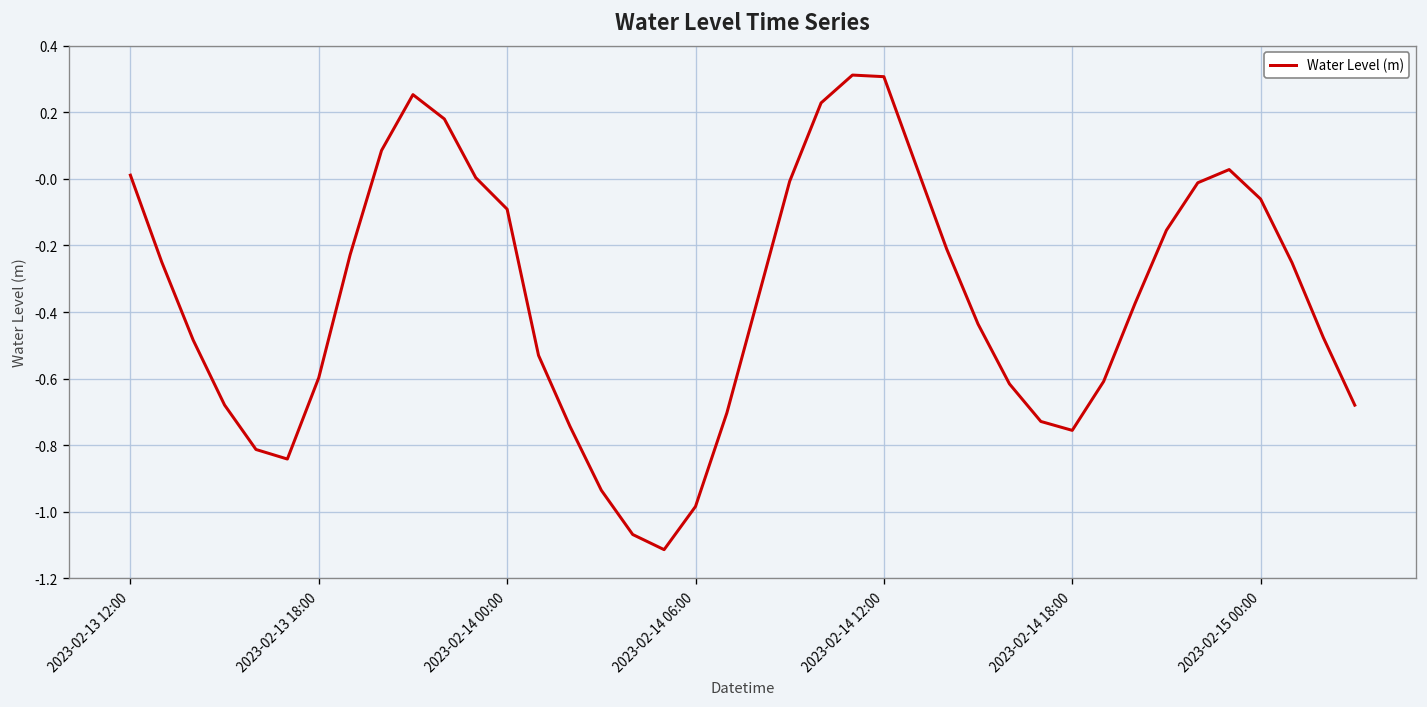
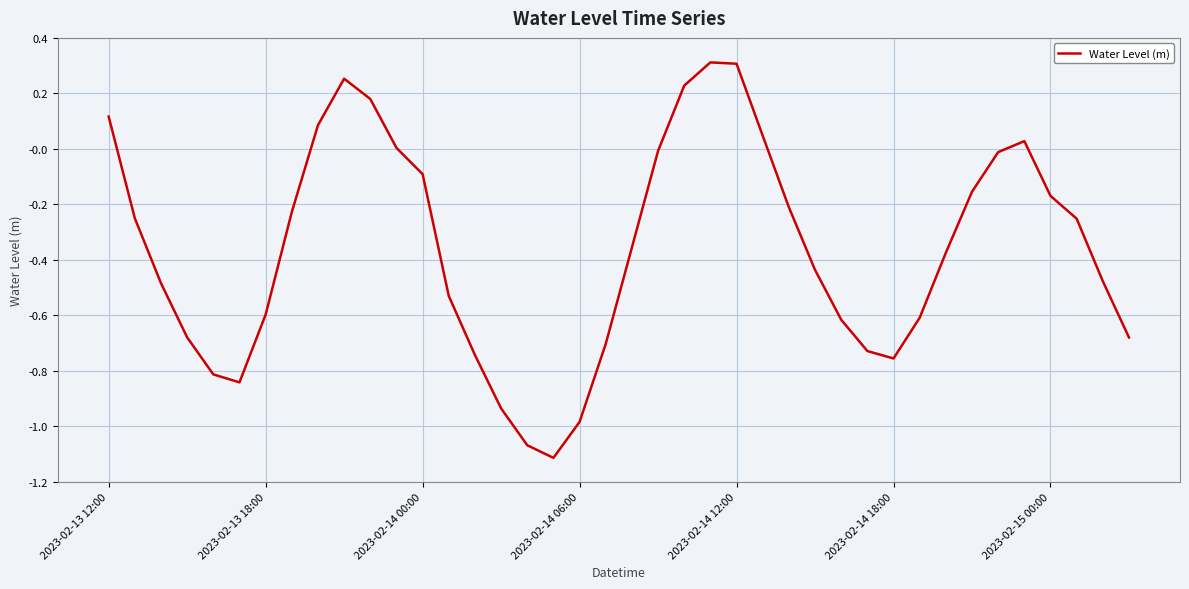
2023-02-13 12:00: 0.01 -> 0.12
2023-02-15 00:00: -0.06 -> -0.17
